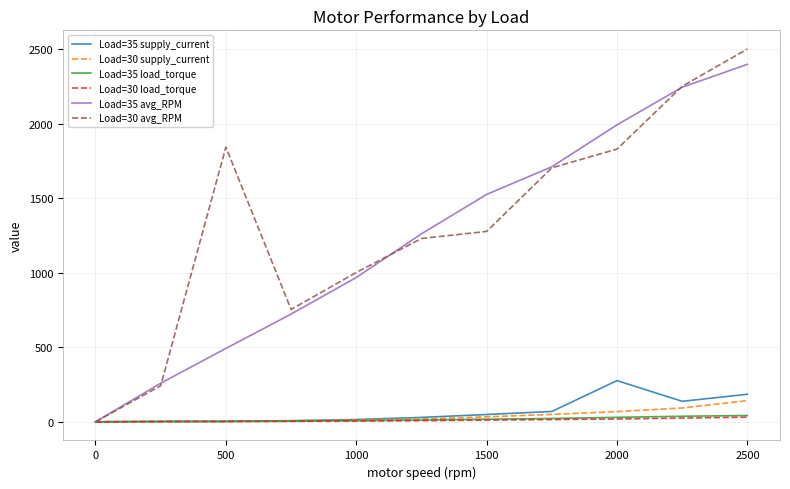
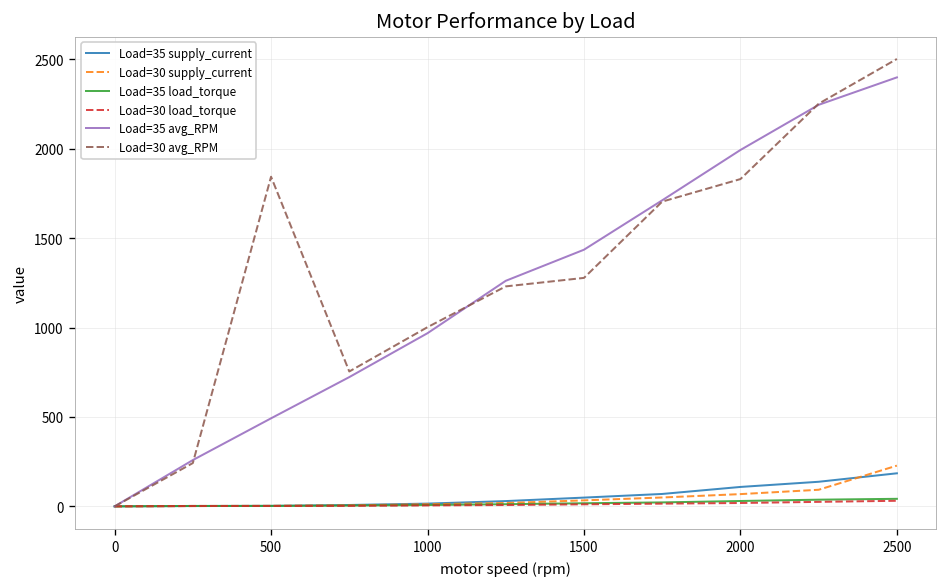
Load=35 avg_RPM, 1500: 1530 -> 1430
Load=35 supply_current, 2000: 280 -> 110
Load=30 supply_current, 2500: 140 -> 230
